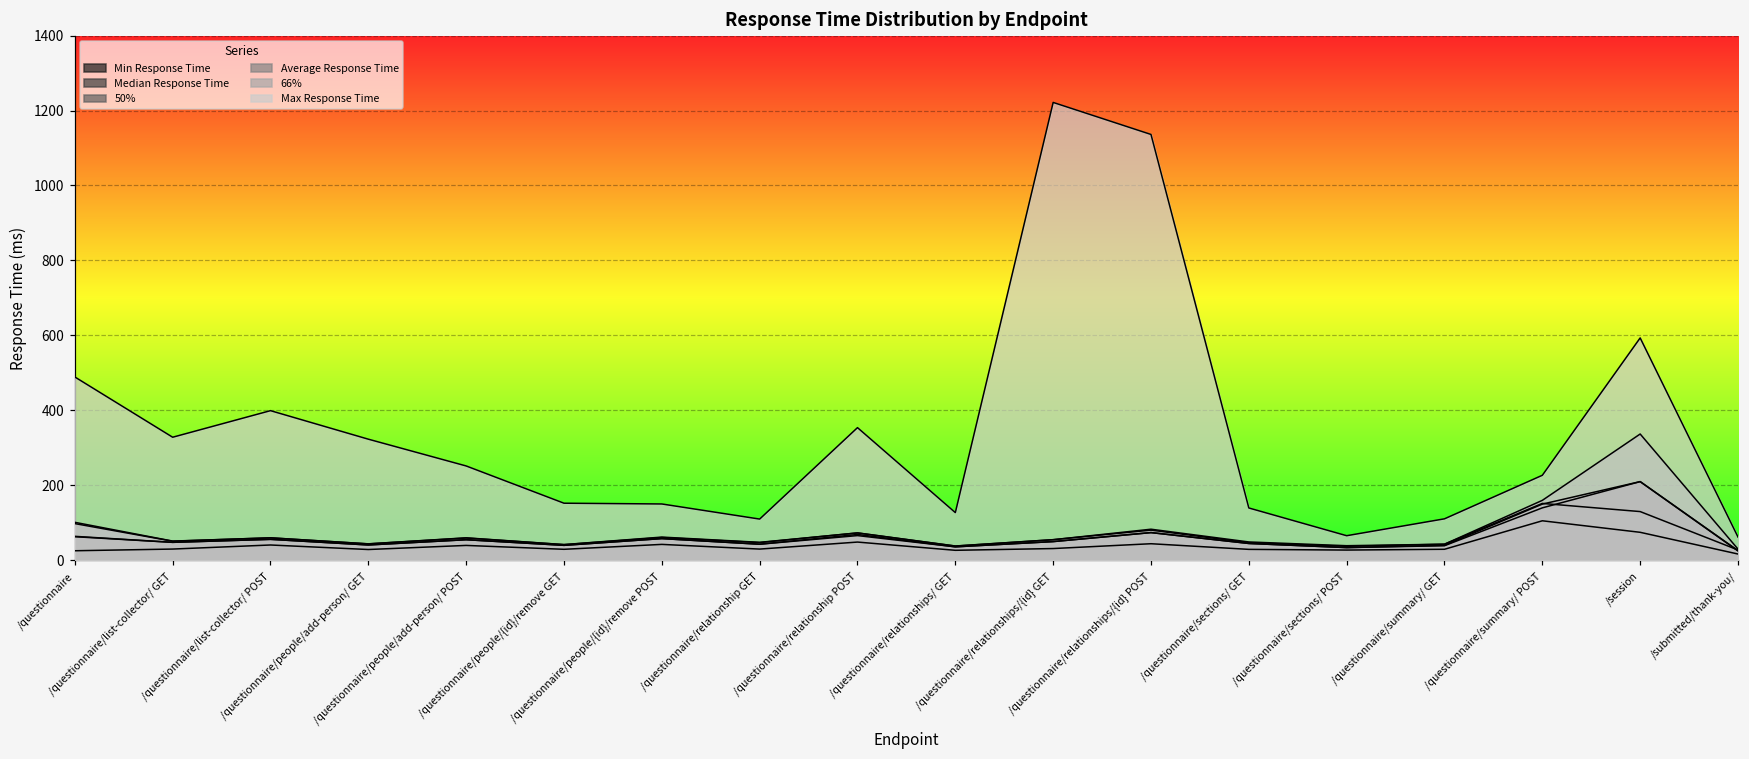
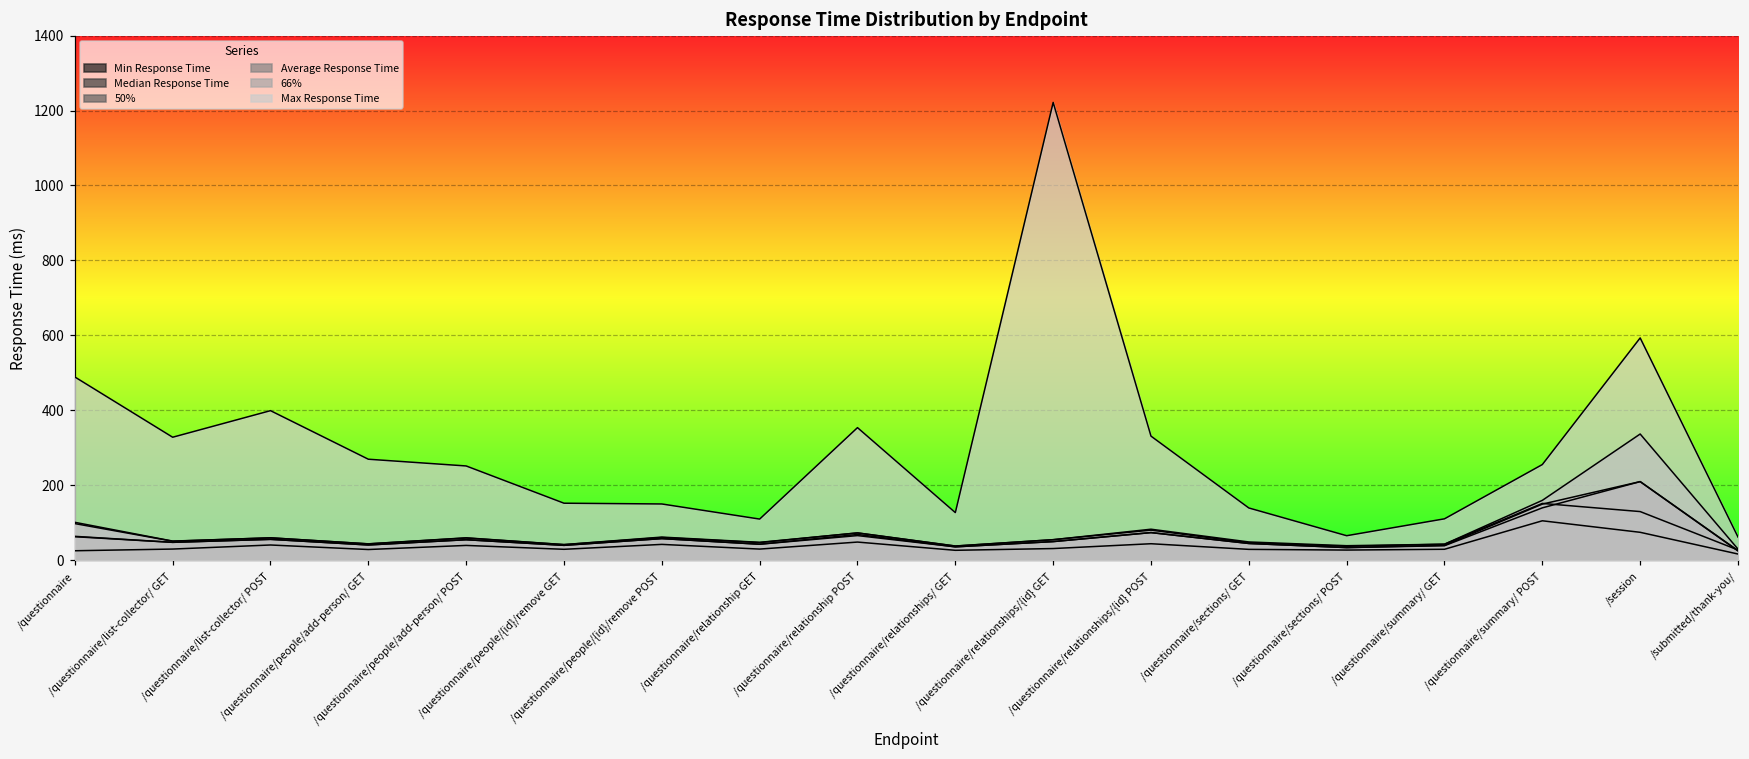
Max Response Time, /questionnaire/people/add-person/ GET: 320 -> 270
Max Response Time, /questionnaire/relationships/{id} POST: 1140 -> 330
Max Response Time, /questionnaire/summary/ POST: 230 -> 260
